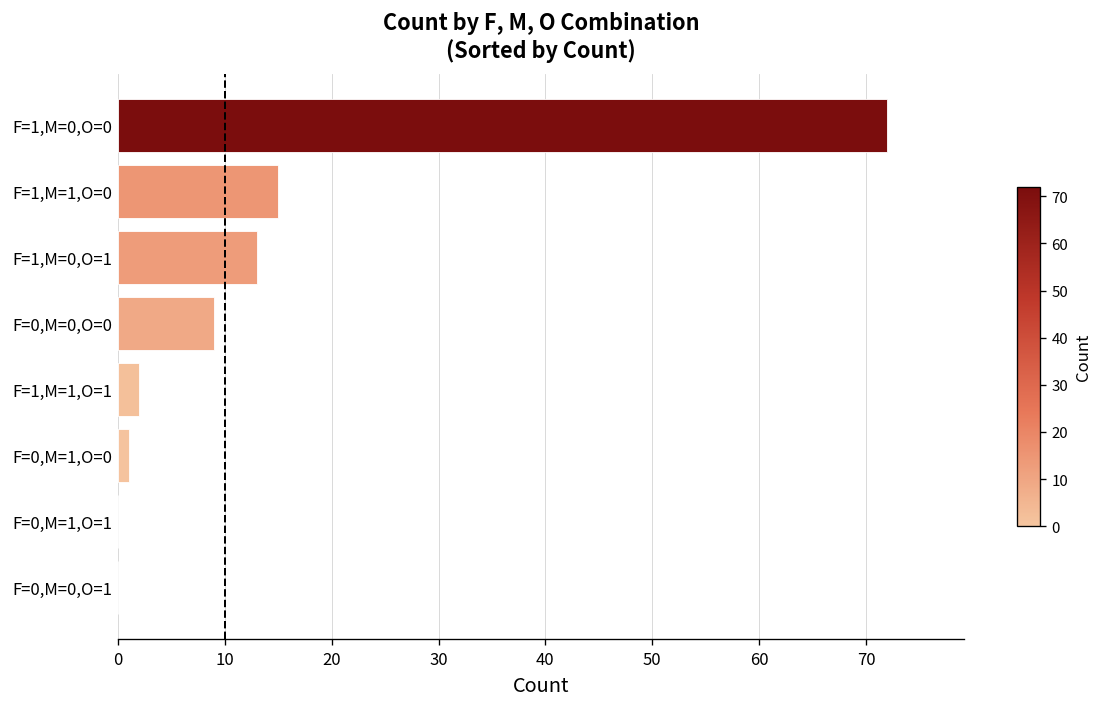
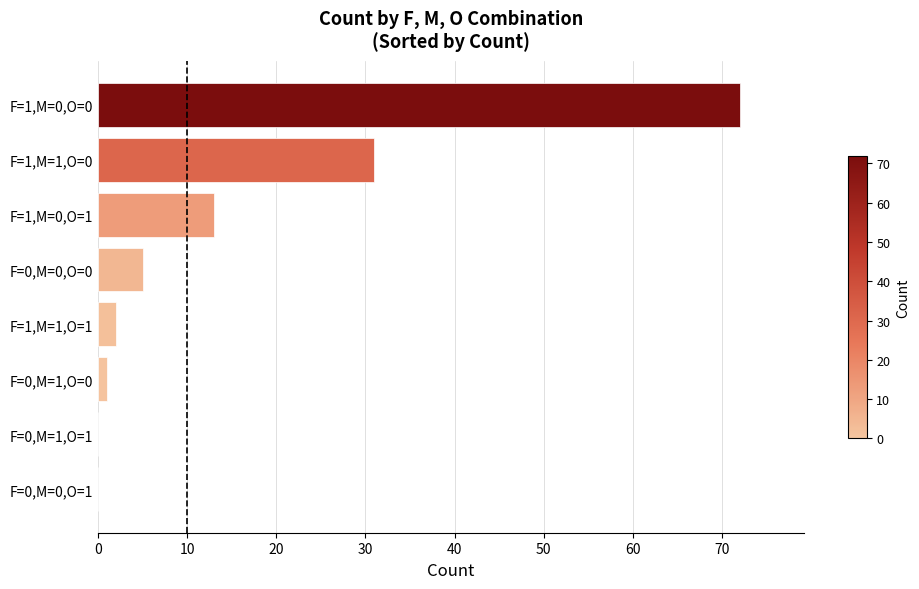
F=1,M=1,O=0: 15 -> 31
F=0,M=0,O=0: 9 -> 5
